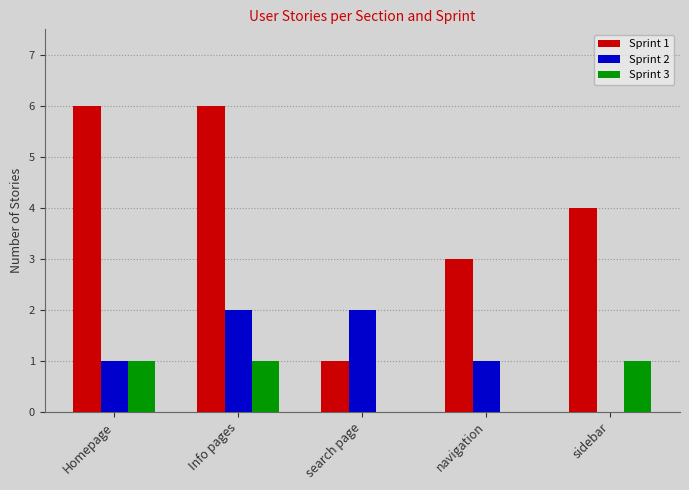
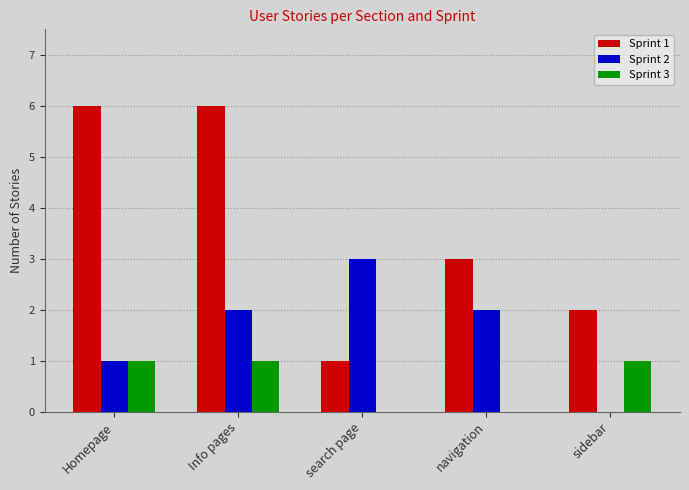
Sprint 2, search page: 2 -> 3
Sprint 2, navigation: 1 -> 2
Sprint 1, sidebar: 4 -> 2
